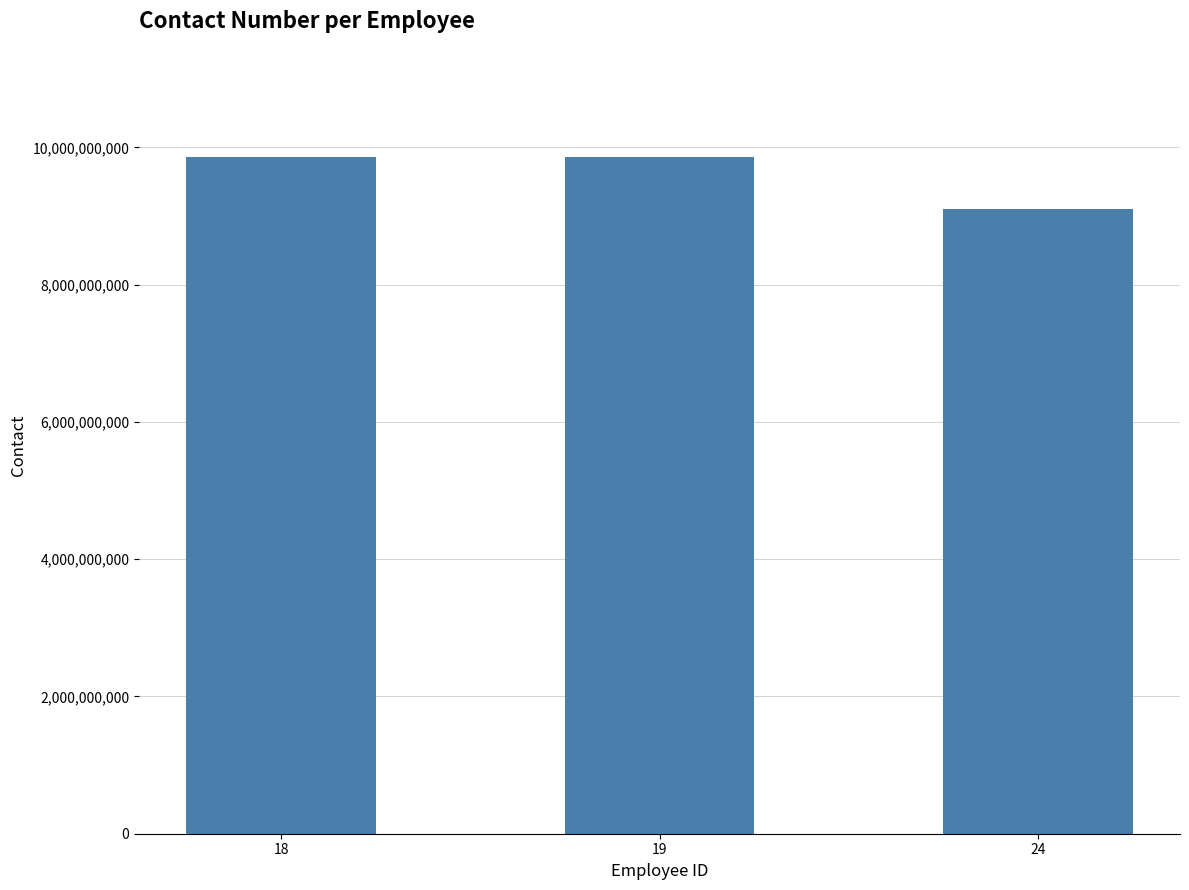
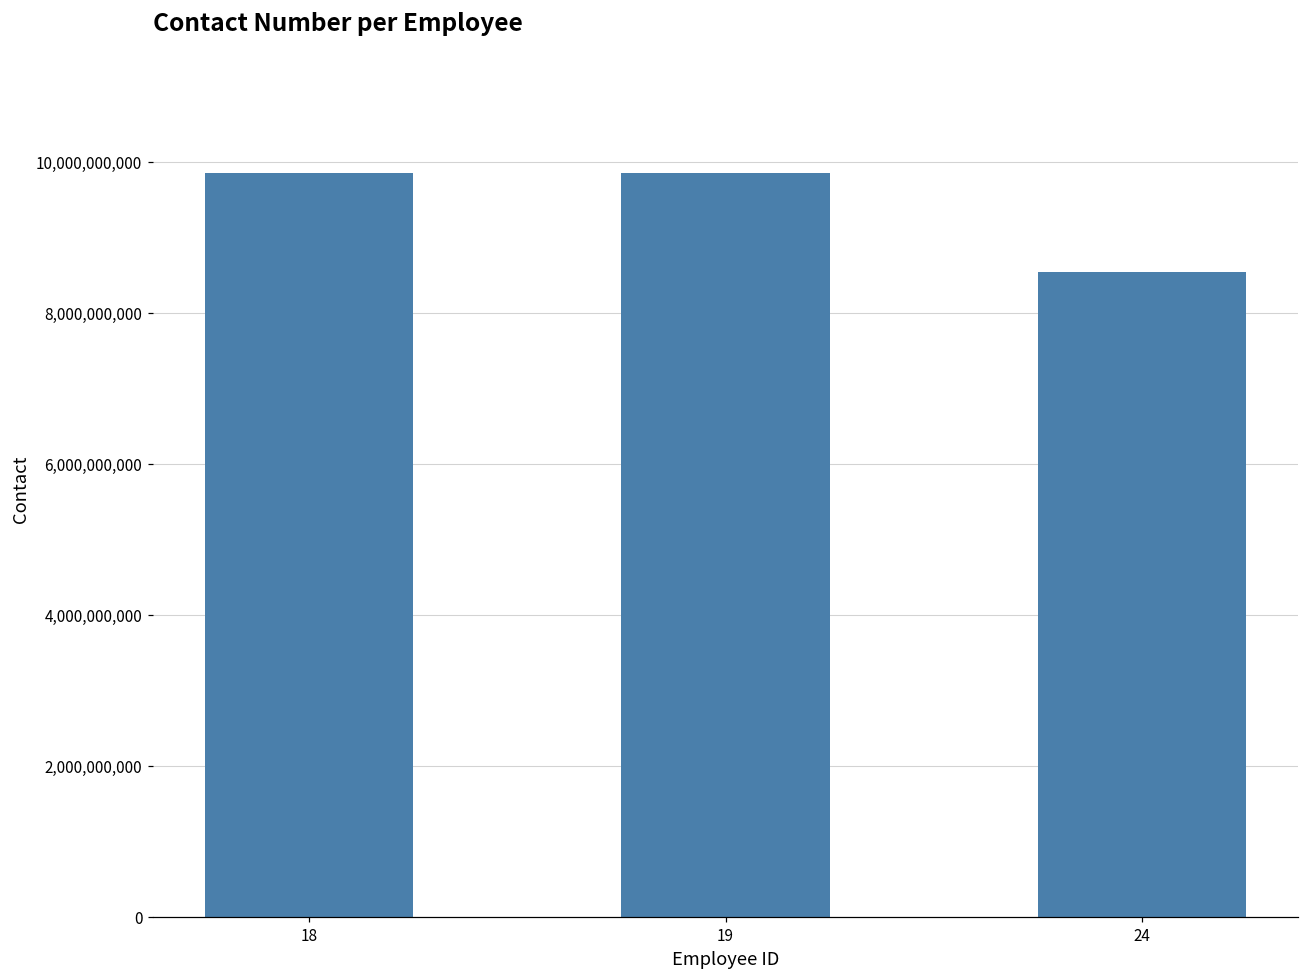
24: 9,100,000,000 -> 8,500,000,000
